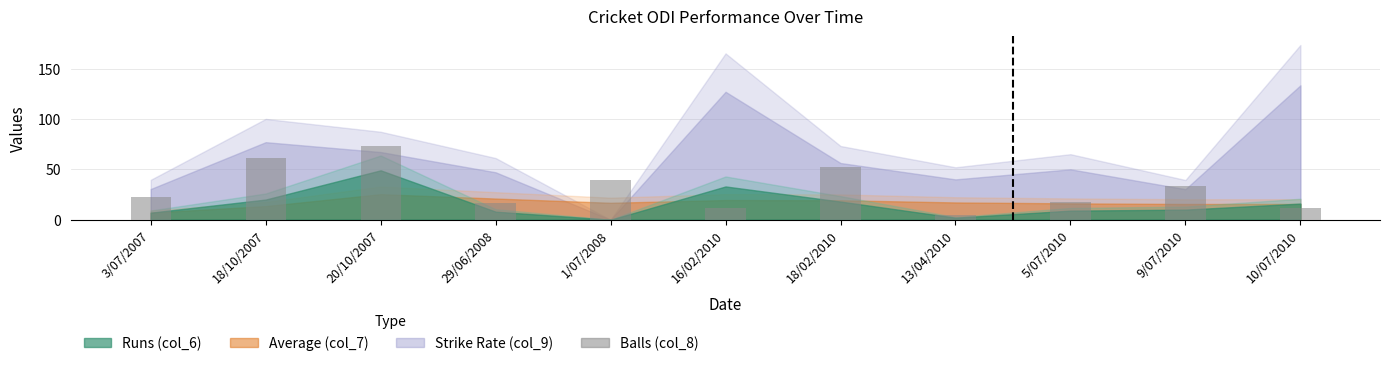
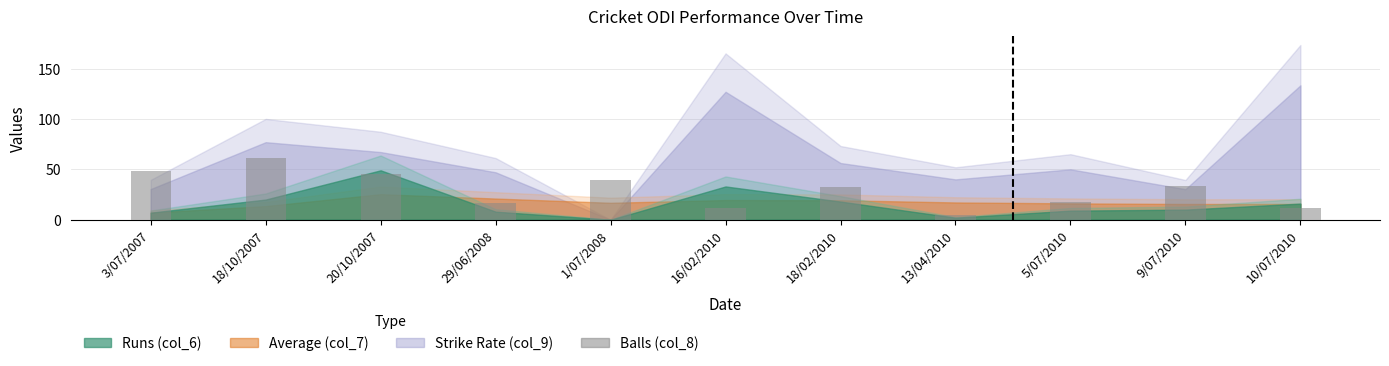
Balls (col_8), 3/07/2007: 23 -> 48
Balls (col_8), 20/10/2007: 73 -> 45
Balls (col_8), 18/02/2010: 52 -> 32
